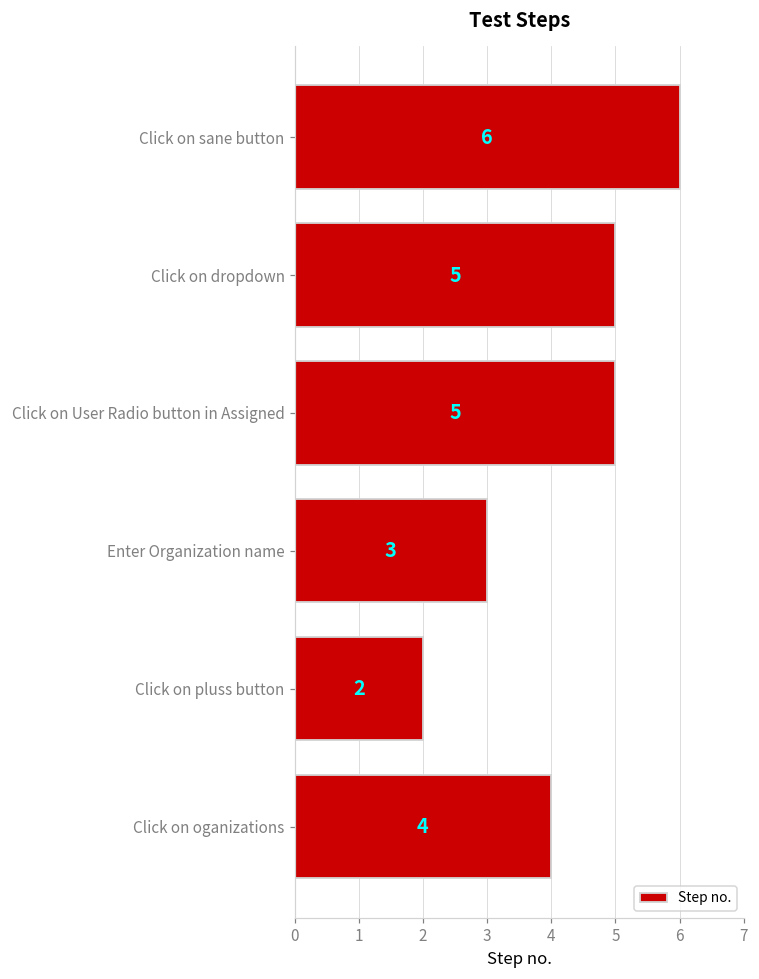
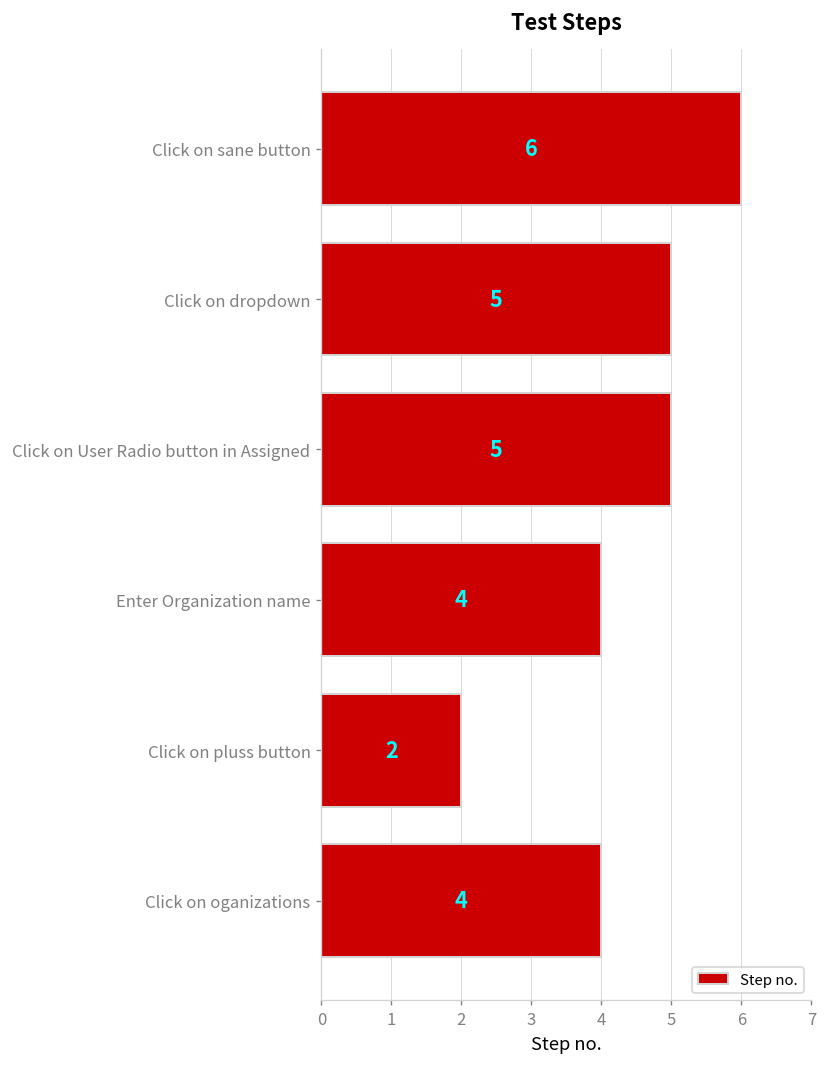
Enter Organization name: 3 -> 4
